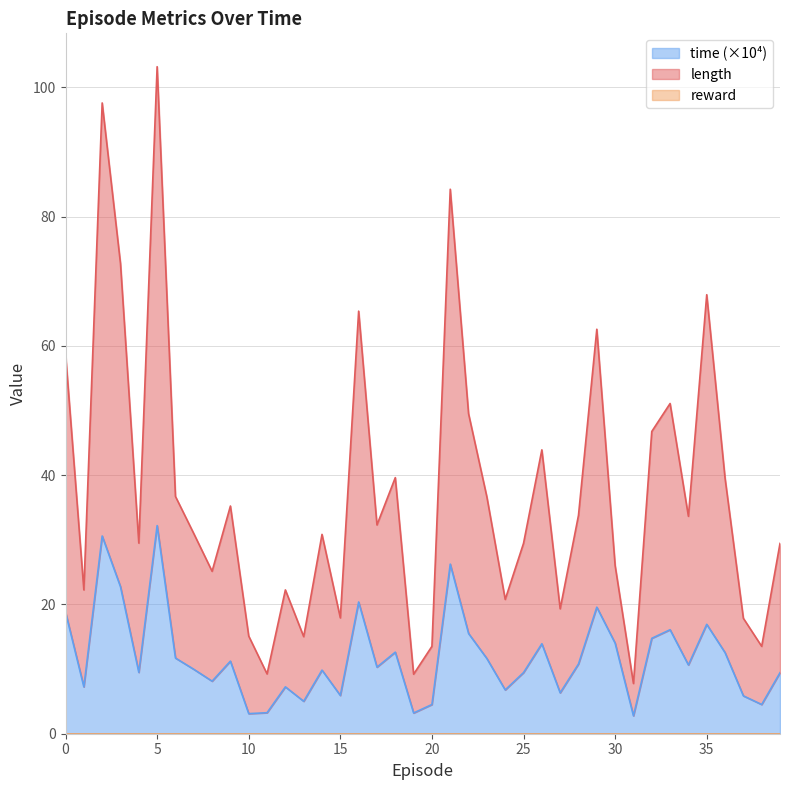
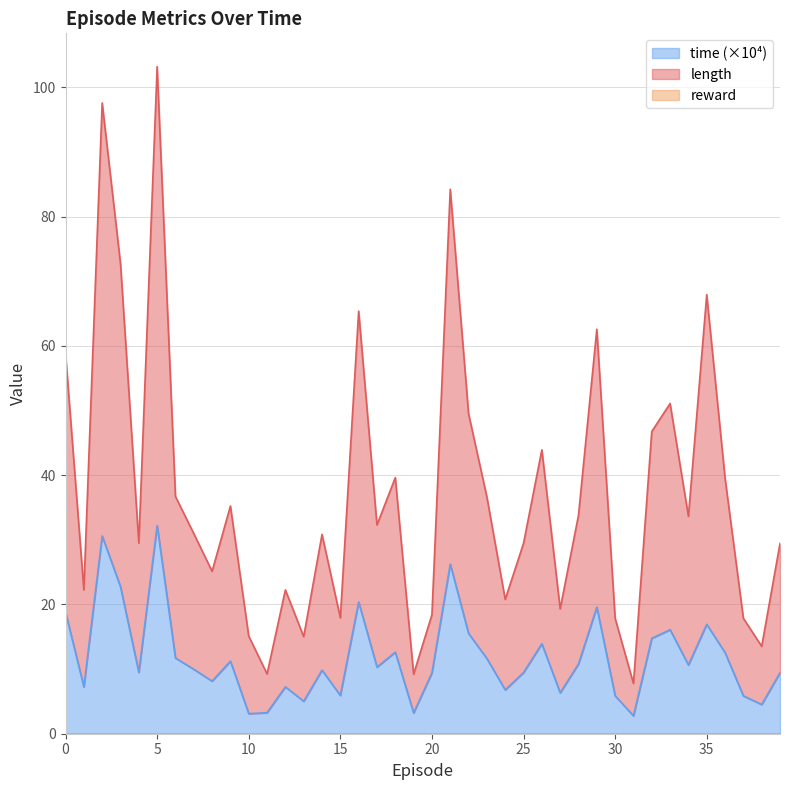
time (×10⁴), 20: 5 -> 9
time (×10⁴), 30: 14 -> 6
